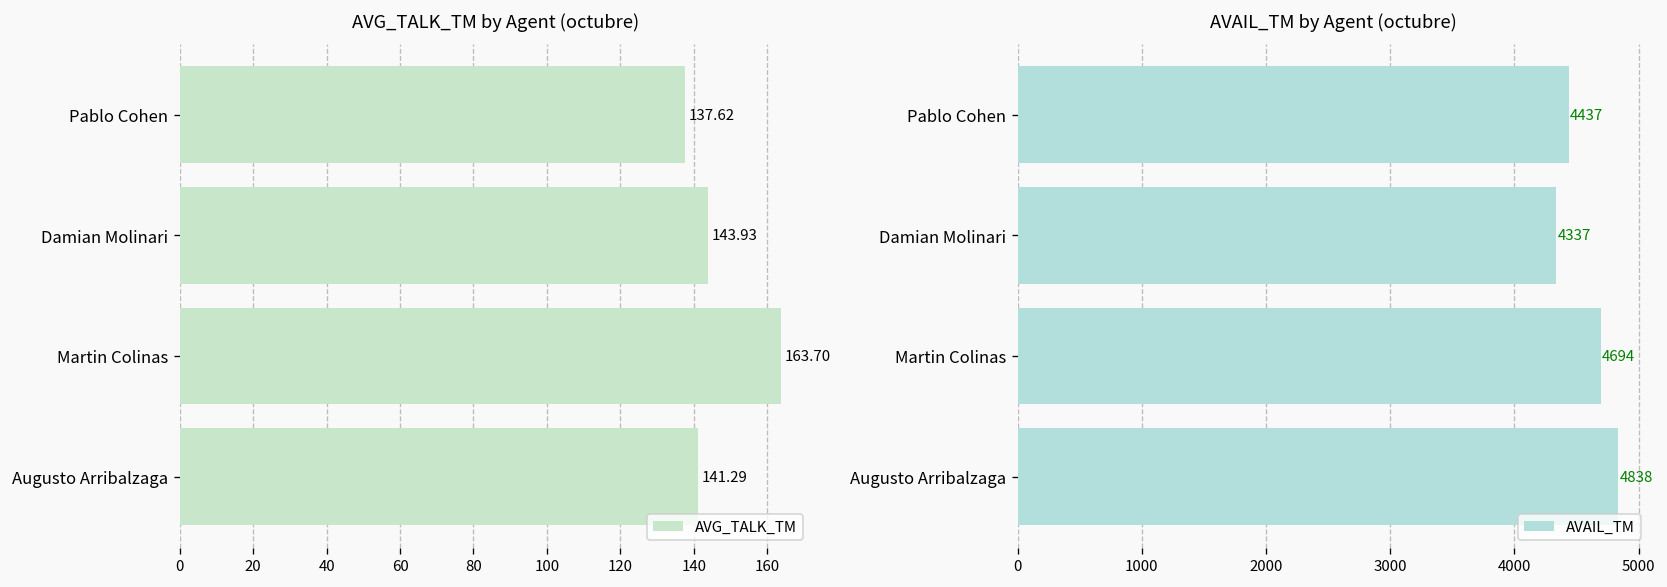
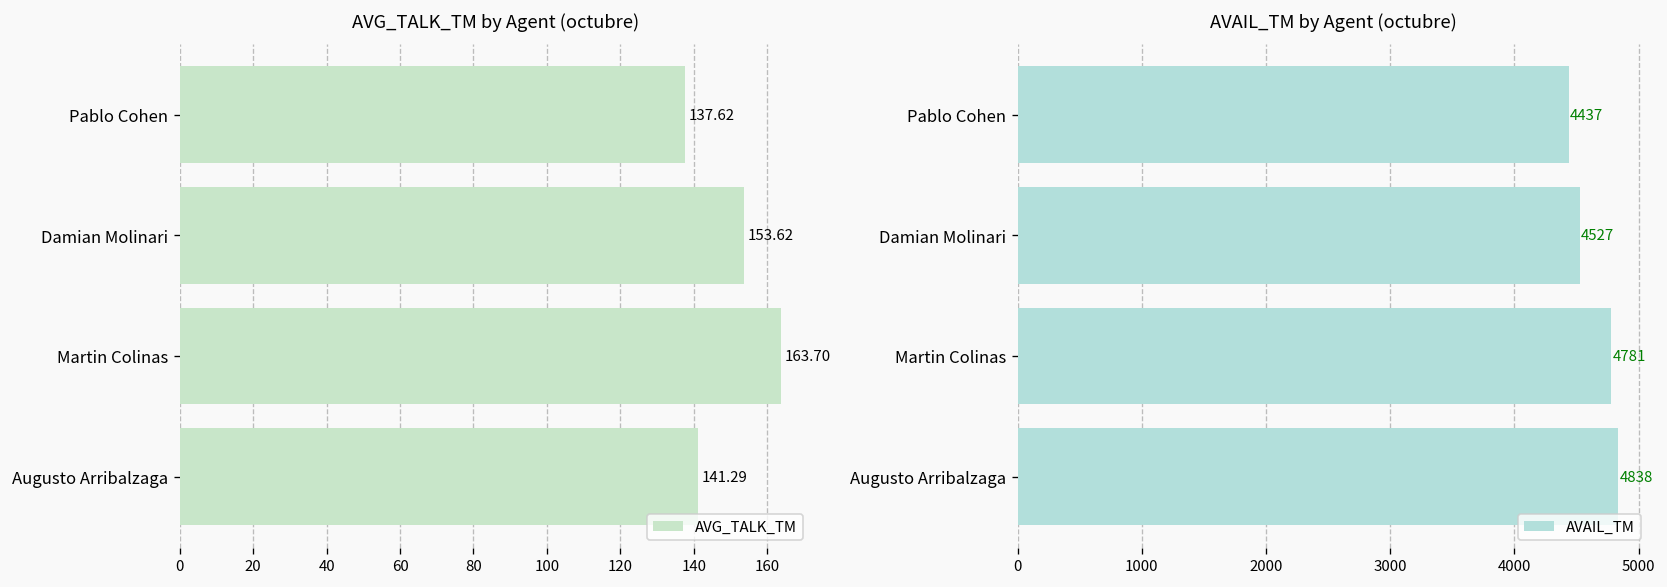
AVG_TALK_TM by Agent (octubre), Damian Molinari: 143.93 -> 153.62
AVAIL_TM by Agent (octubre), Damian Molinari: 4337 -> 4527
AVAIL_TM by Agent (octubre), Martin Colinas: 4694 -> 4781
